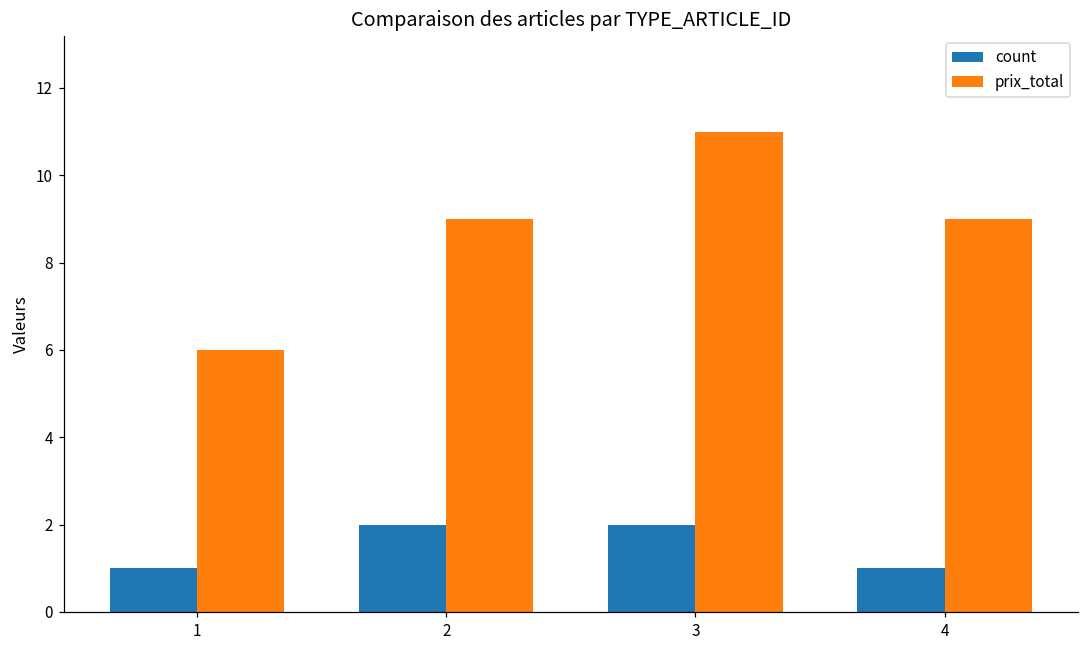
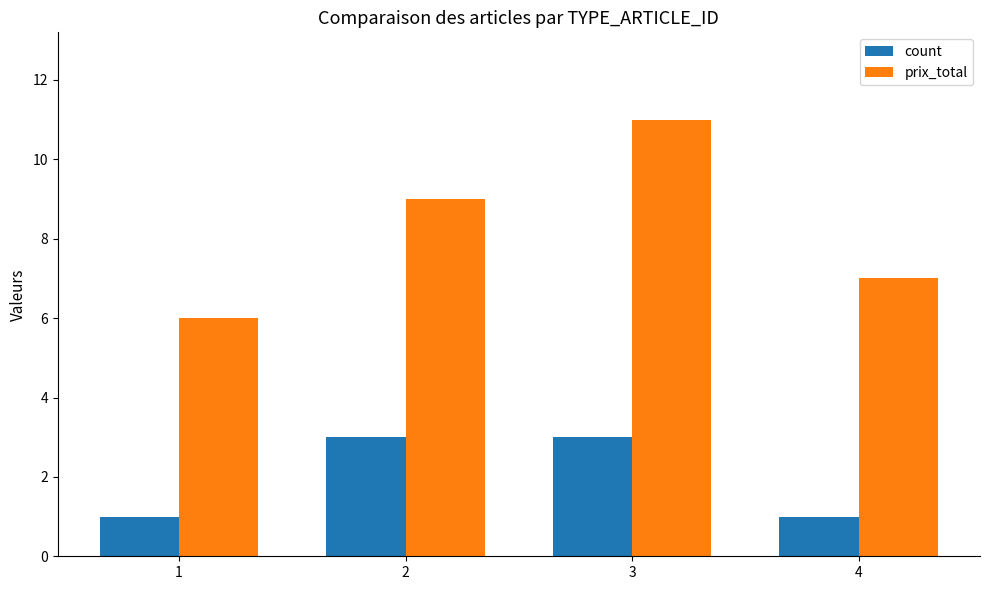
count, 2: 2 -> 3
count, 3: 2 -> 3
prix_total, 4: 9 -> 7
